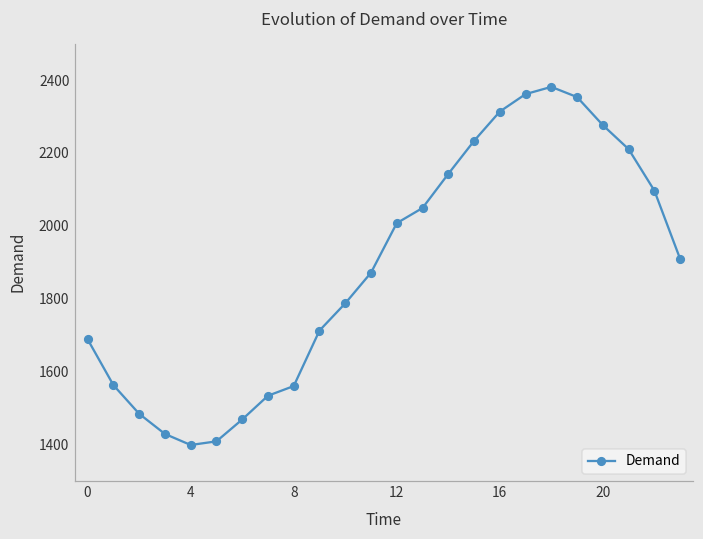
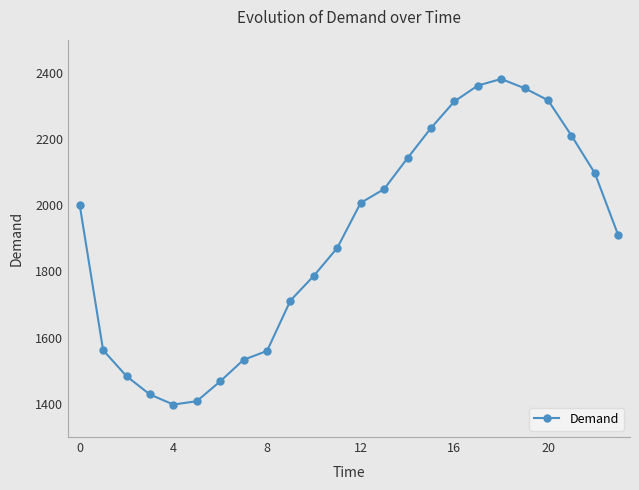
0: 1690 -> 2000
20: 2280 -> 2320
